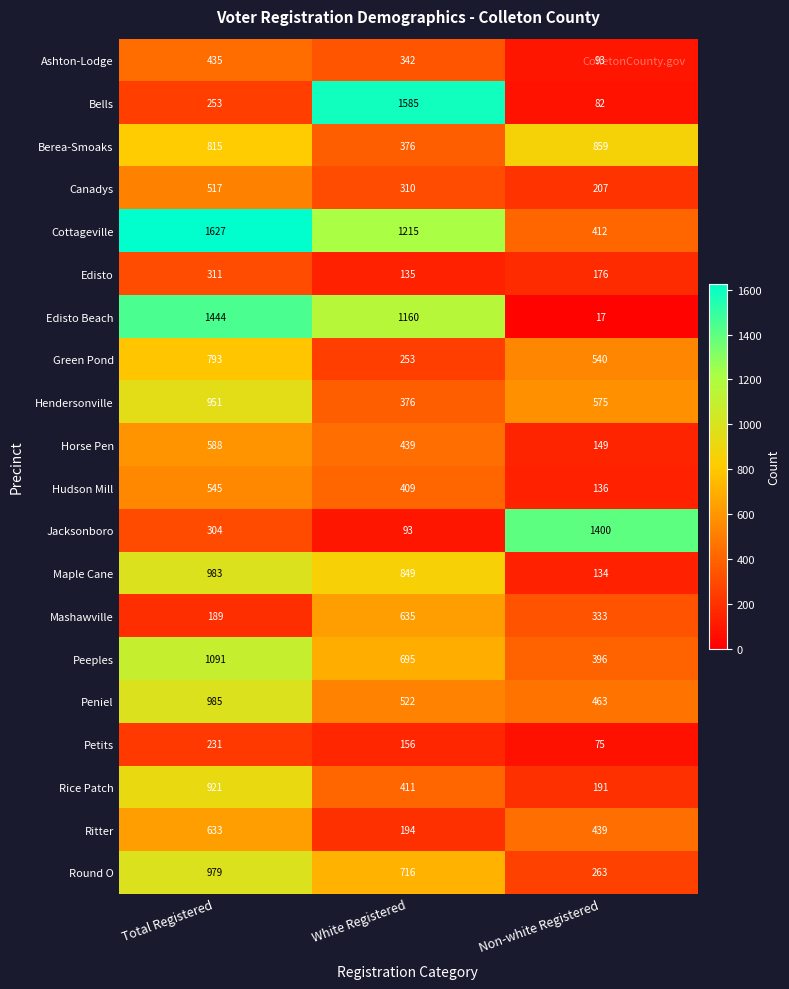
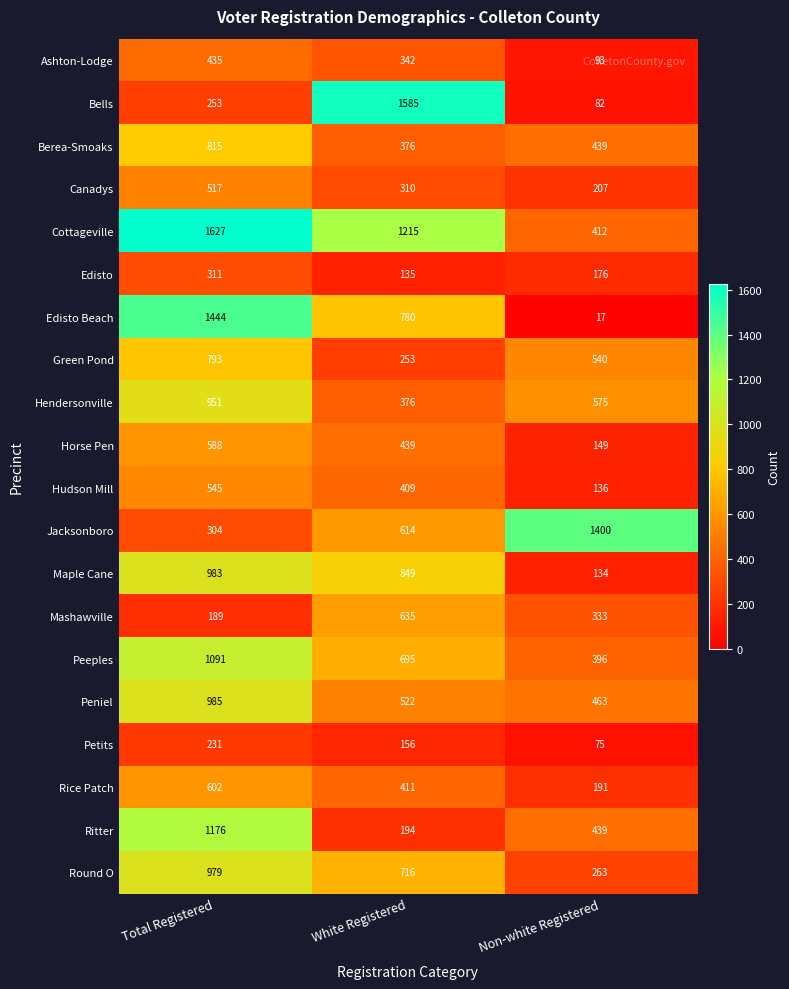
Berea-Smoaks, Non-white Registered: 859 -> 439
Edisto Beach, White Registered: 1160 -> 780
Jacksonboro, White Registered: 93 -> 614
Rice Patch, Total Registered: 921 -> 602
Ritter, Total Registered: 633 -> 1176
